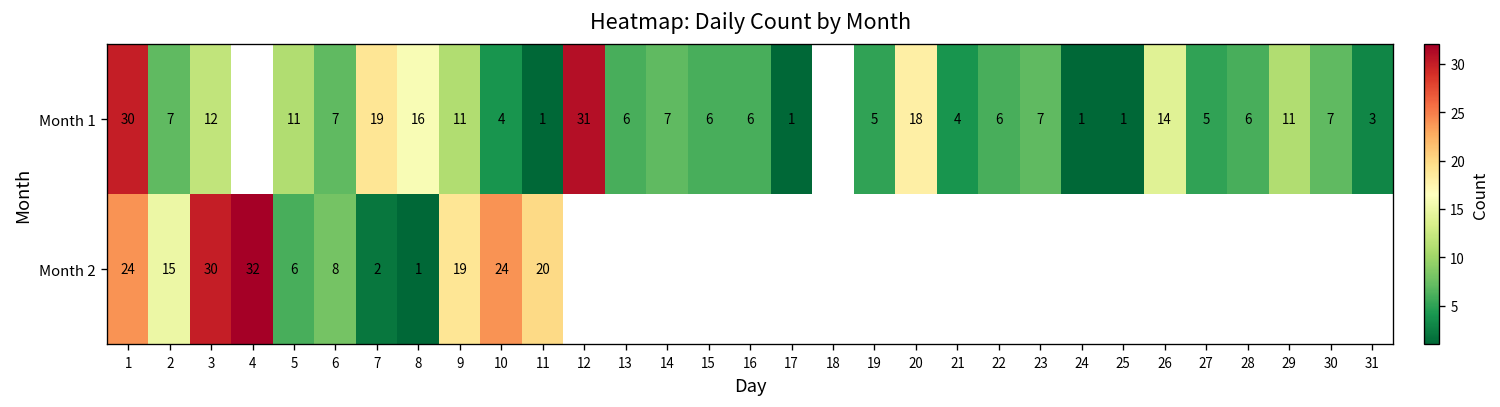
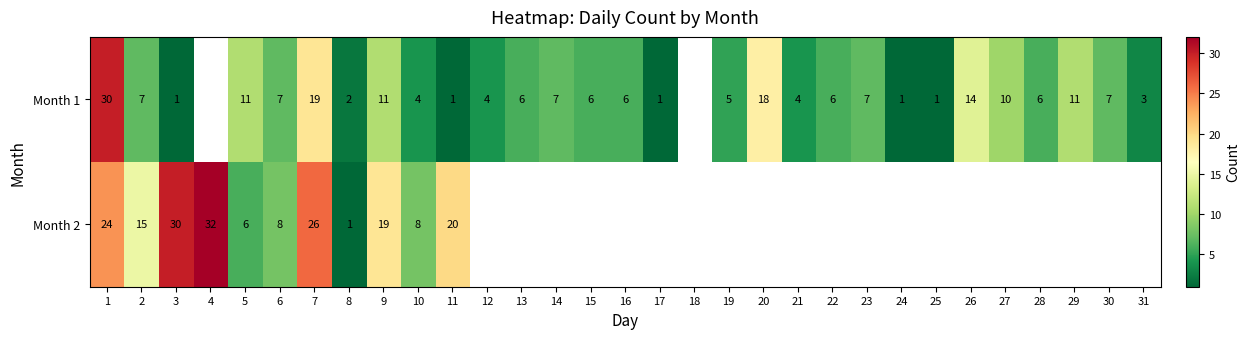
Month 1, 3: 12 -> 1
Month 1, 8: 16 -> 2
Month 1, 12: 31 -> 4
Month 1, 27: 5 -> 10
Month 2, 7: 2 -> 26
Month 2, 10: 24 -> 8
